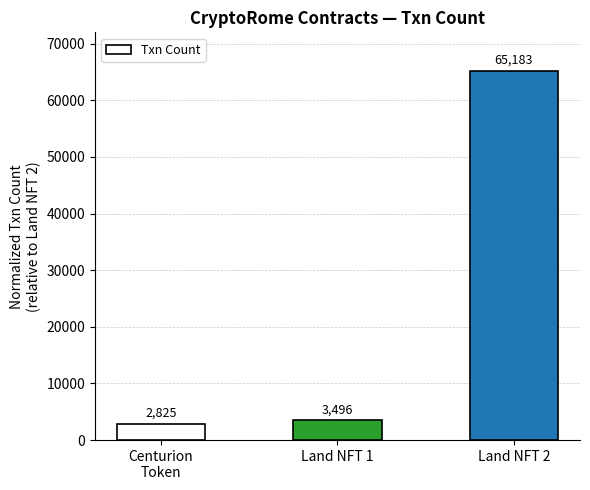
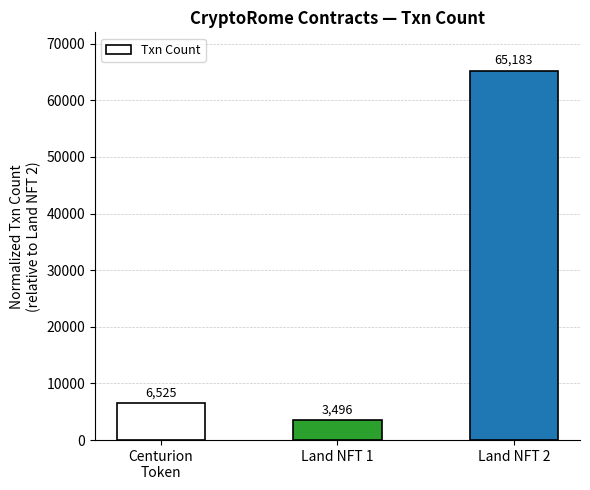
Centurion Token: 2,825 -> 6,525
